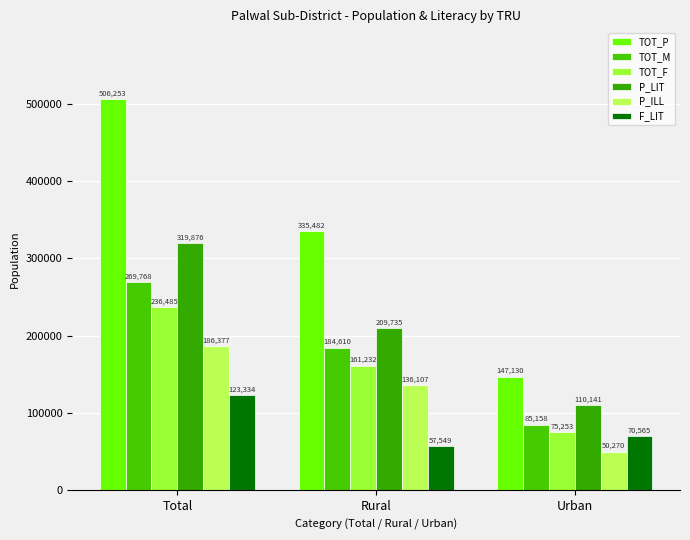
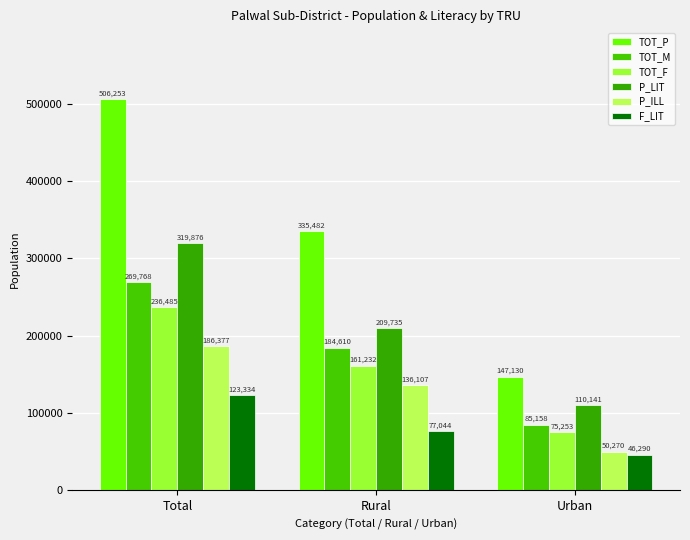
F_LIT, Rural: 57,549 -> 77,044
F_LIT, Urban: 70,565 -> 46,290
